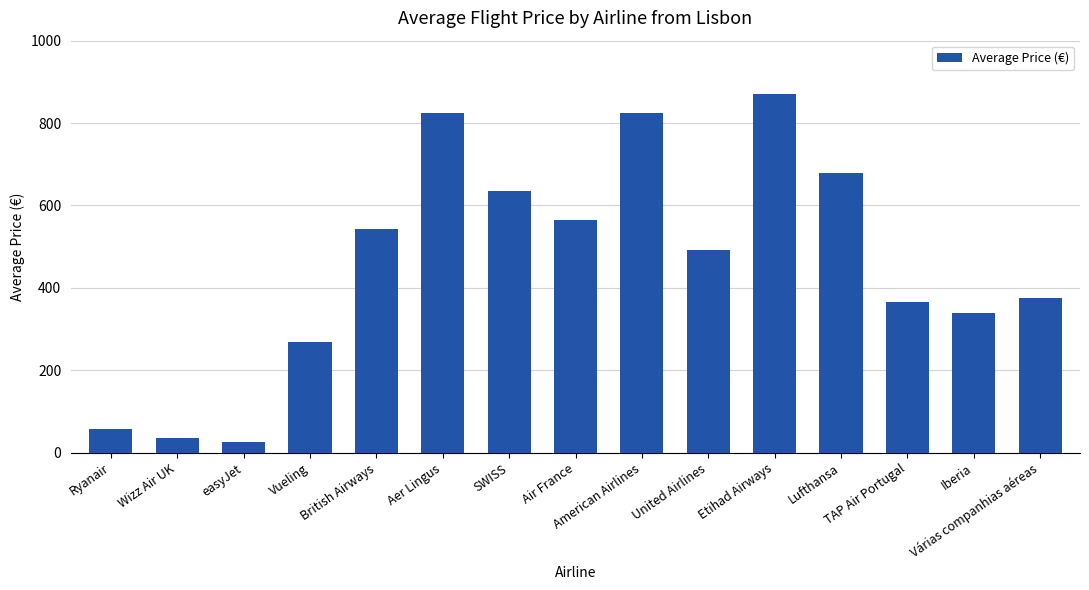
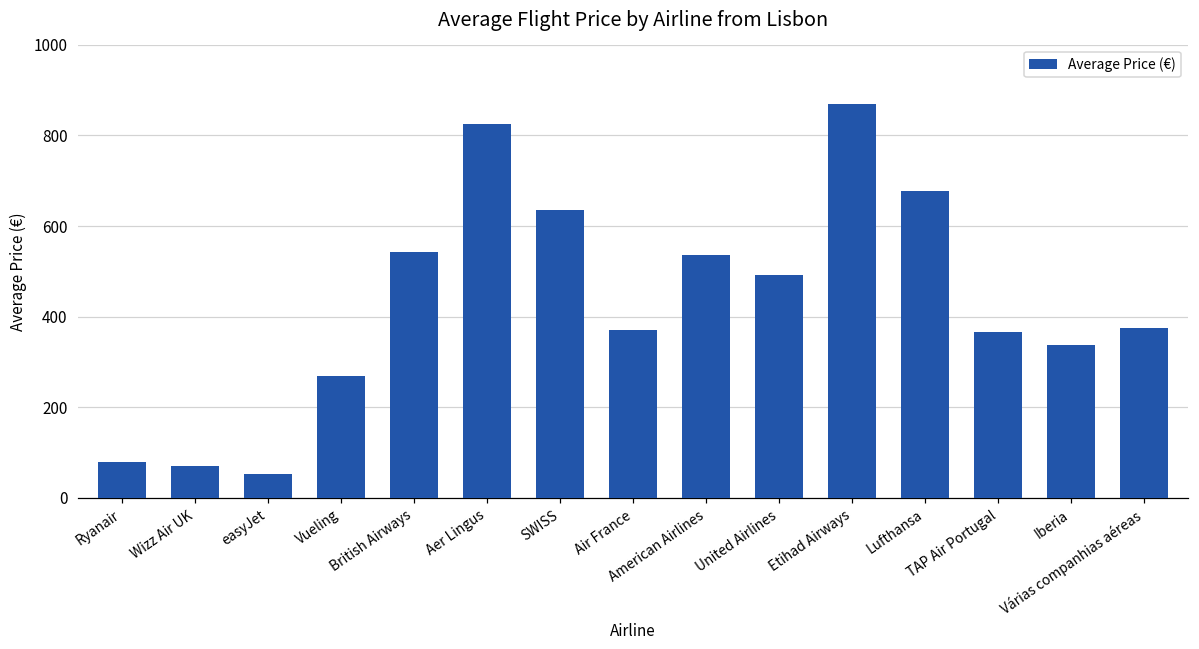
Ryanair: 60 -> 80
Wizz Air UK: 40 -> 70
easyJet: 30 -> 50
Air France: 570 -> 370
American Airlines: 830 -> 540
